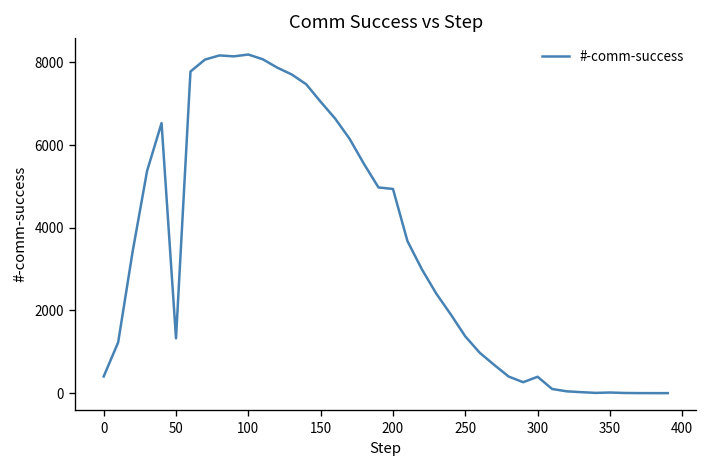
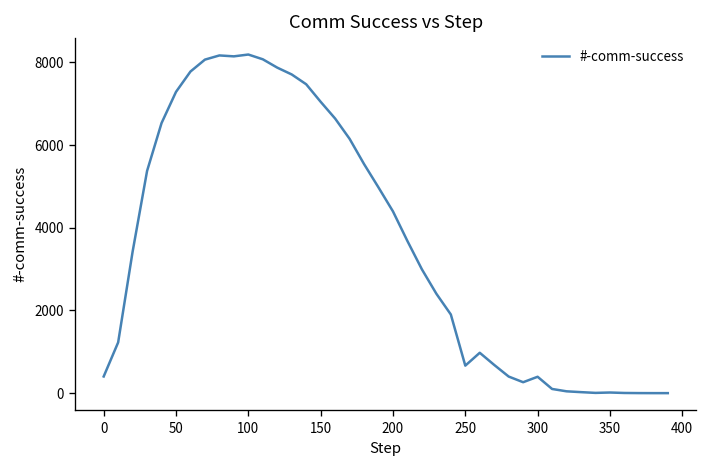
50: 1300 -> 7300
200: 4900 -> 4400
250: 1400 -> 700
